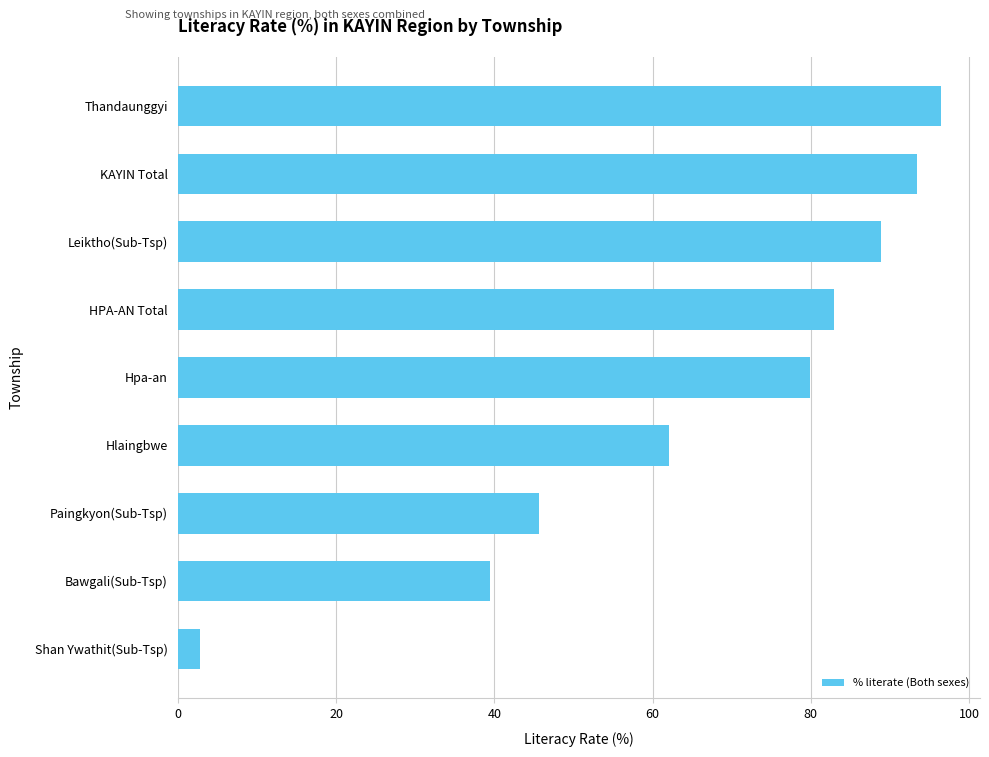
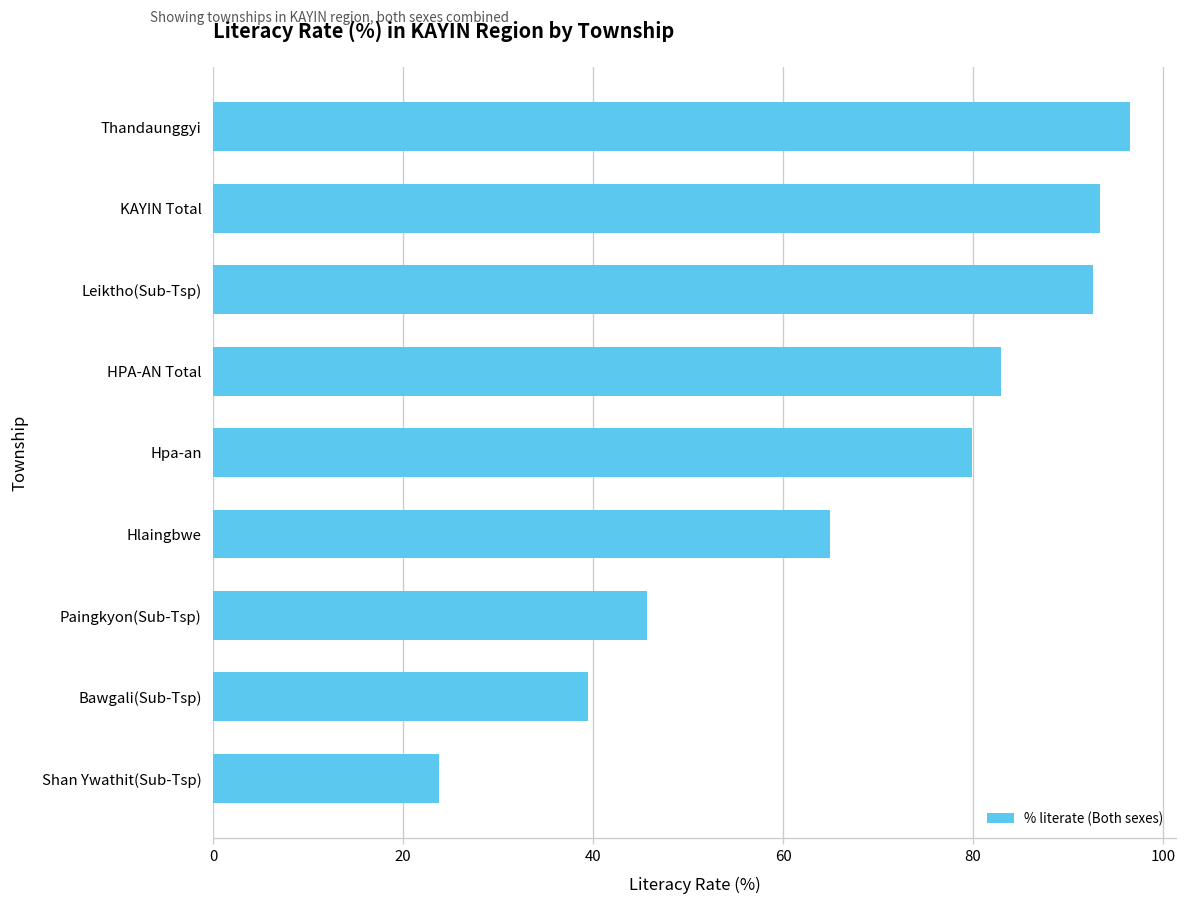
Leiktho(Sub-Tsp): 89 -> 93
Hlaingbwe: 62 -> 65
Shan Ywathit(Sub-Tsp): 3 -> 24
